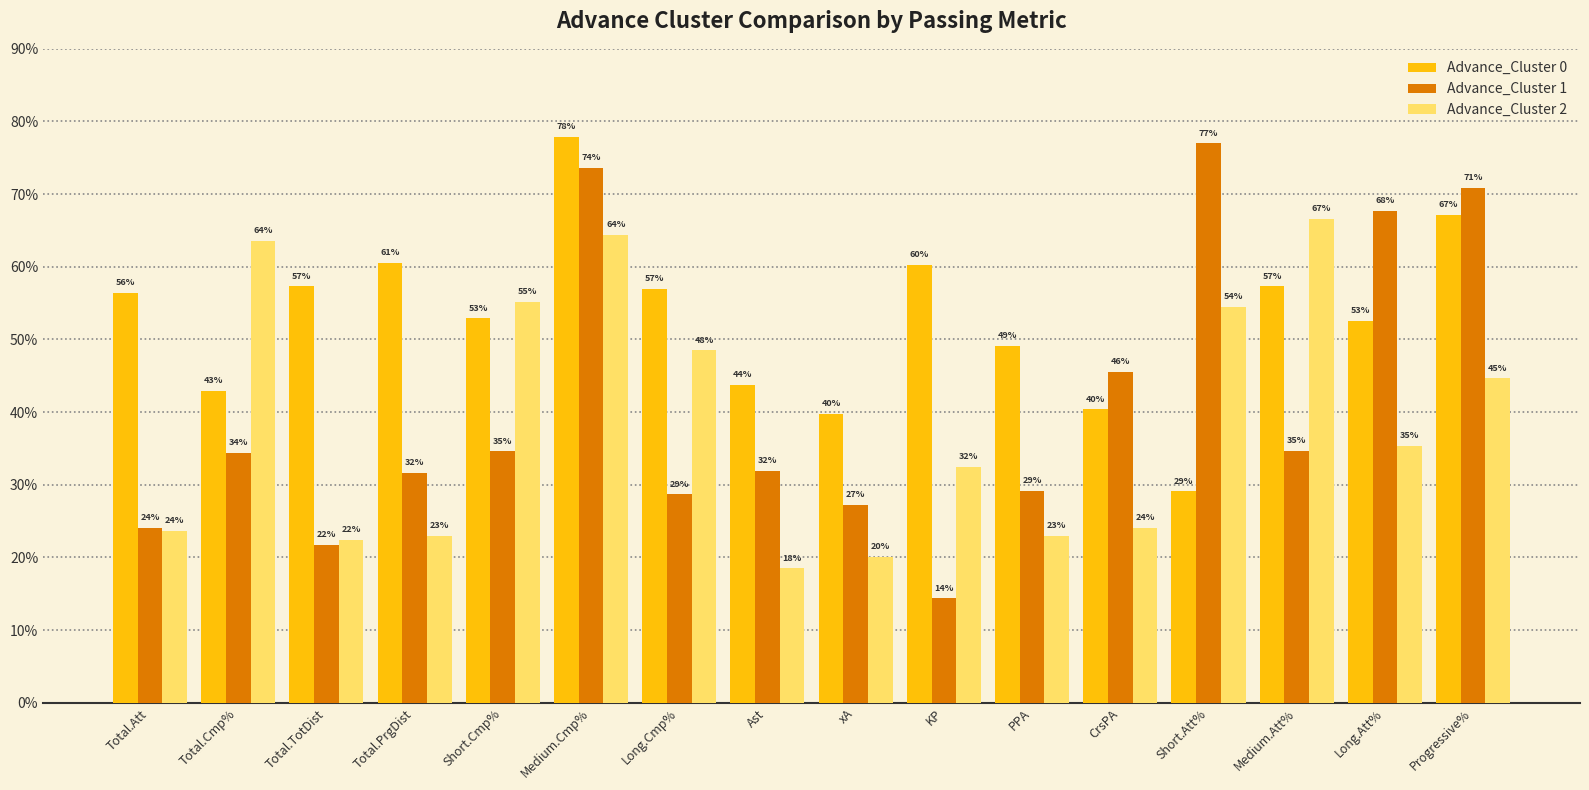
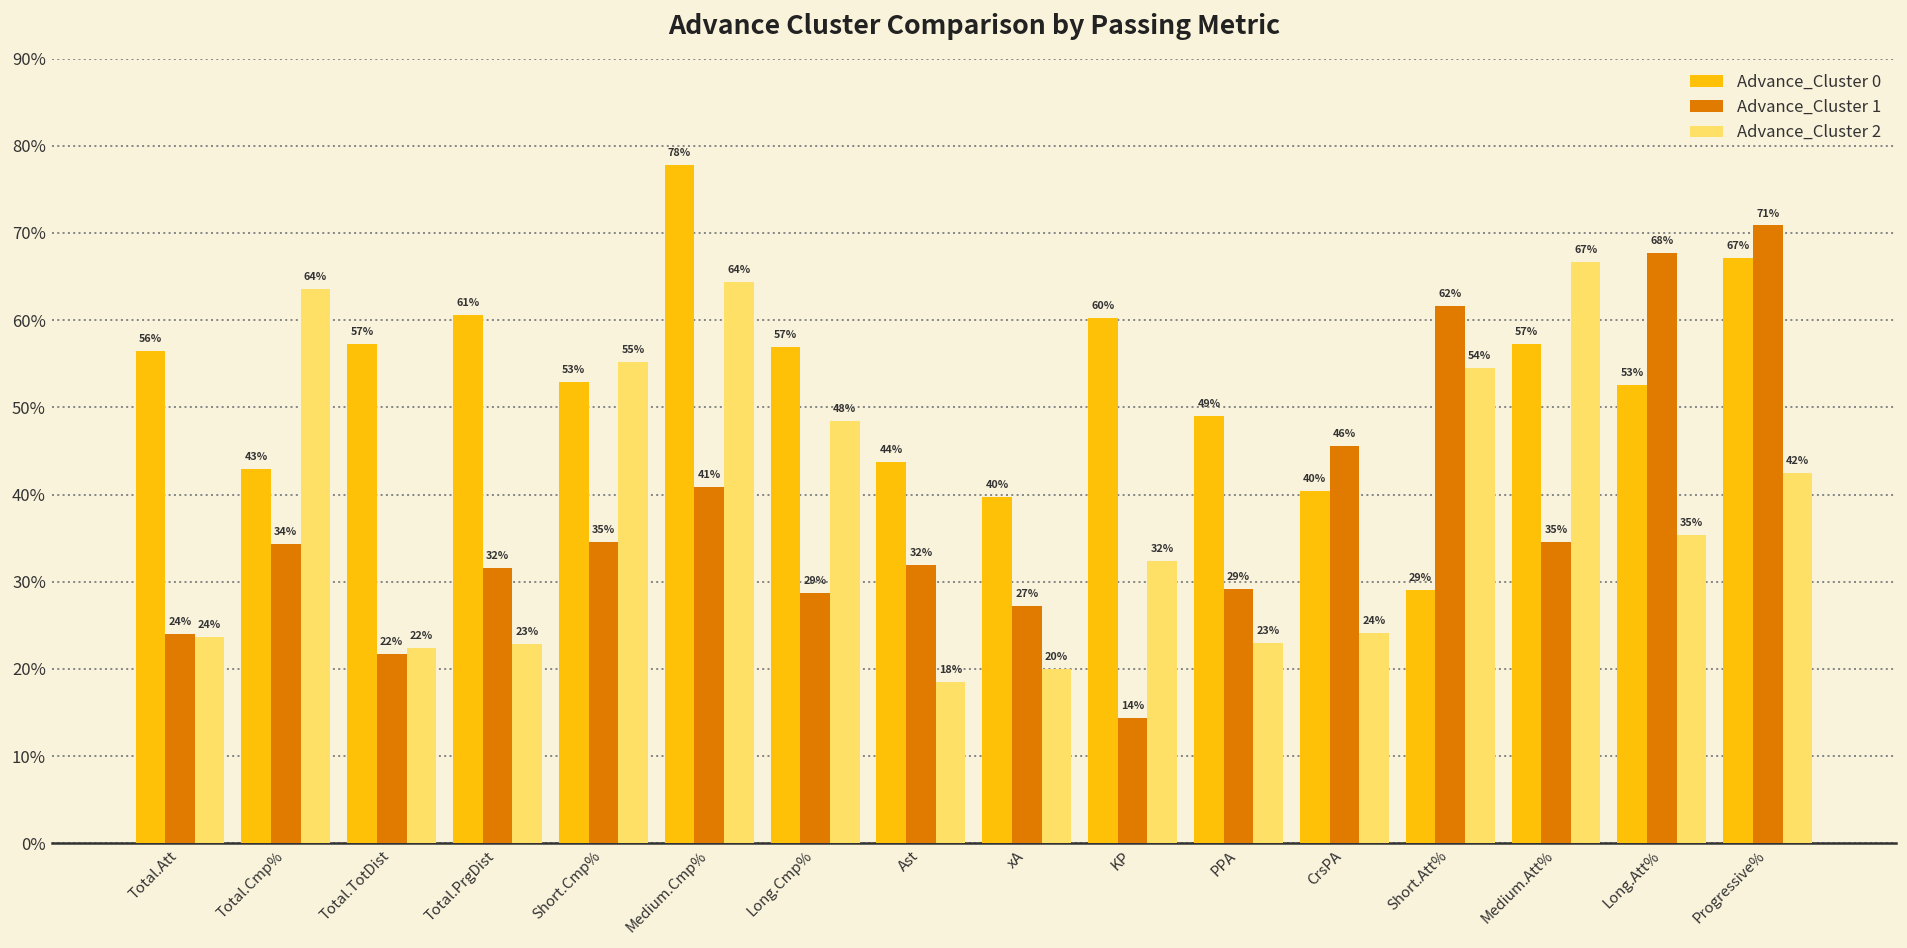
Advance_Cluster 1, Medium.Cmp%: 74% -> 41%
Advance_Cluster 1, Short.Att%: 77% -> 62%
Advance_Cluster 2, Progressive%: 45% -> 42%
